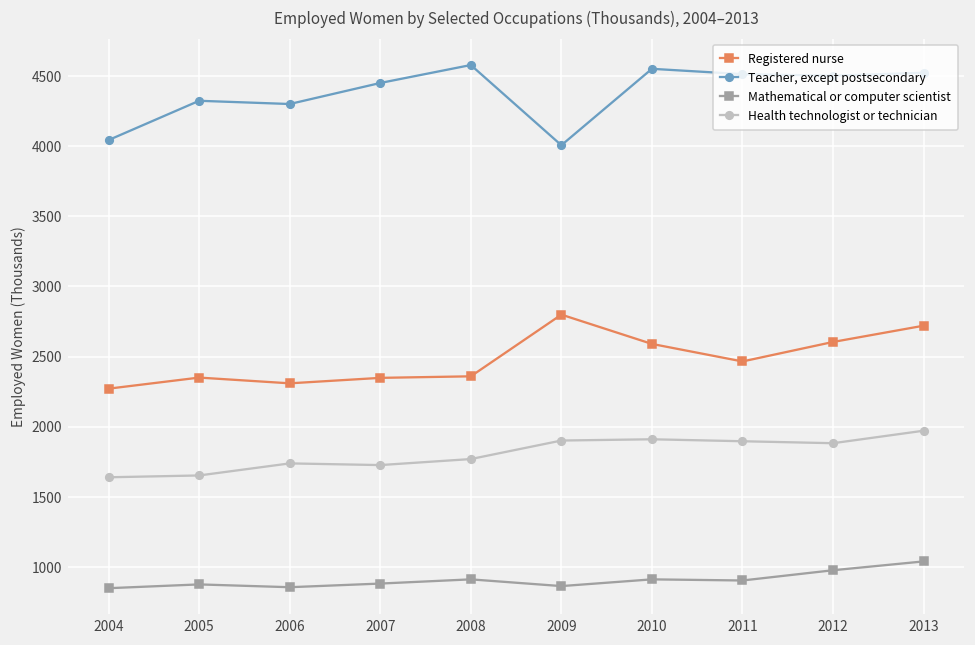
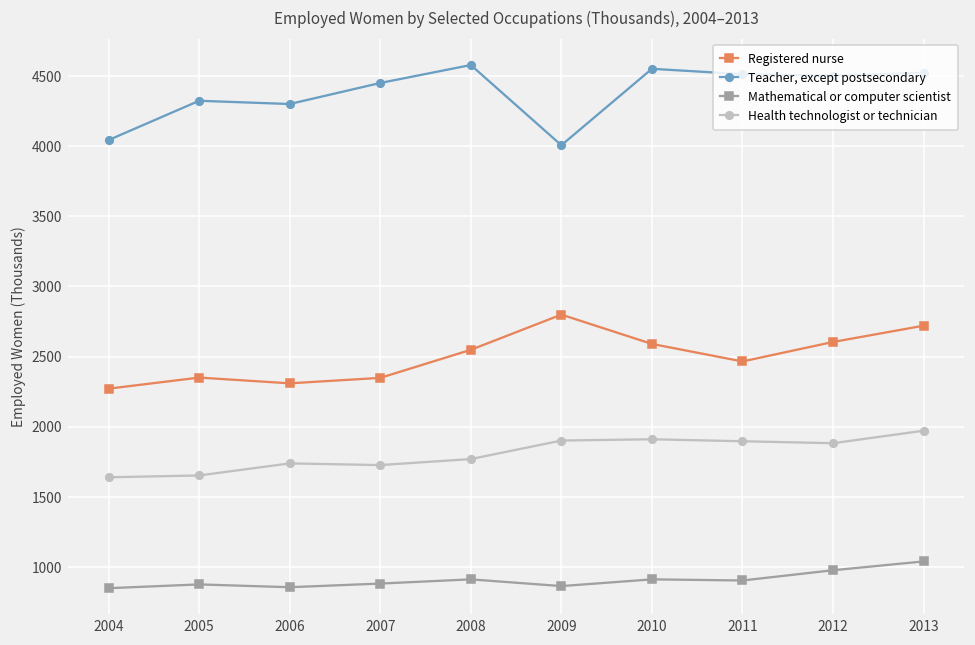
Registered nurse, 2008: 2360 -> 2550
